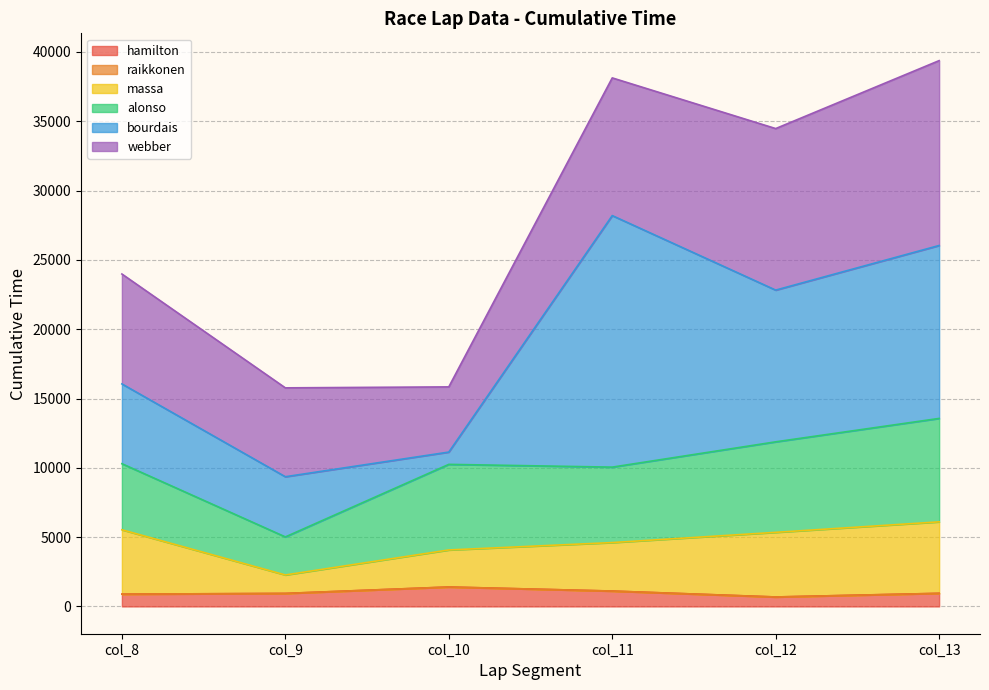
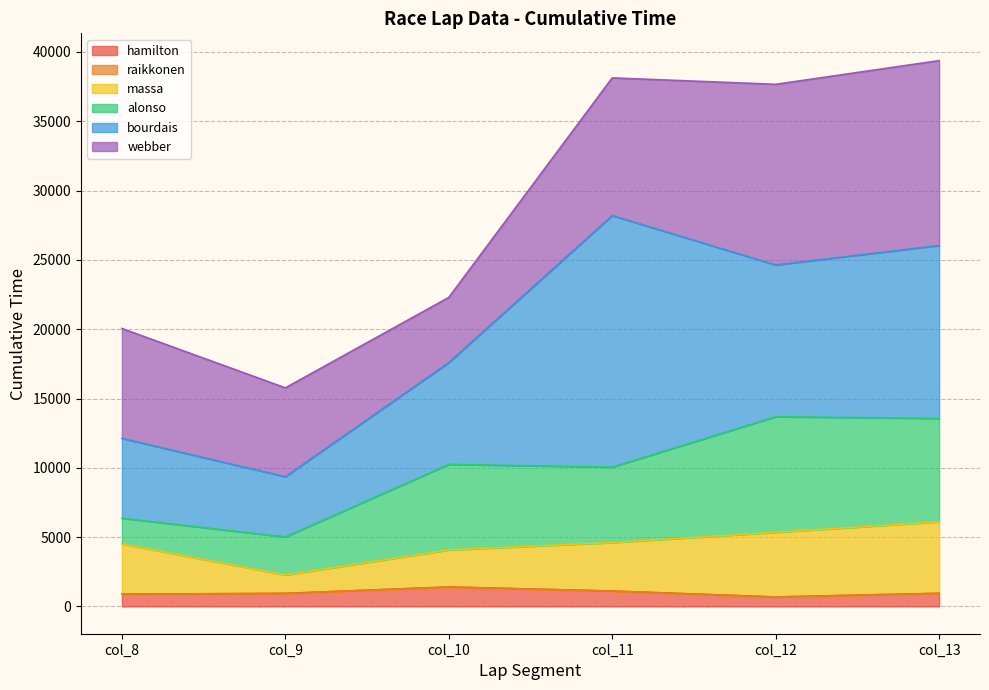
massa, col_8: 4600 -> 3600
alonso, col_8: 4800 -> 1900
bourdais, col_10: 900 -> 7300
alonso, col_12: 6500 -> 8300
webber, col_12: 11700 -> 13000
